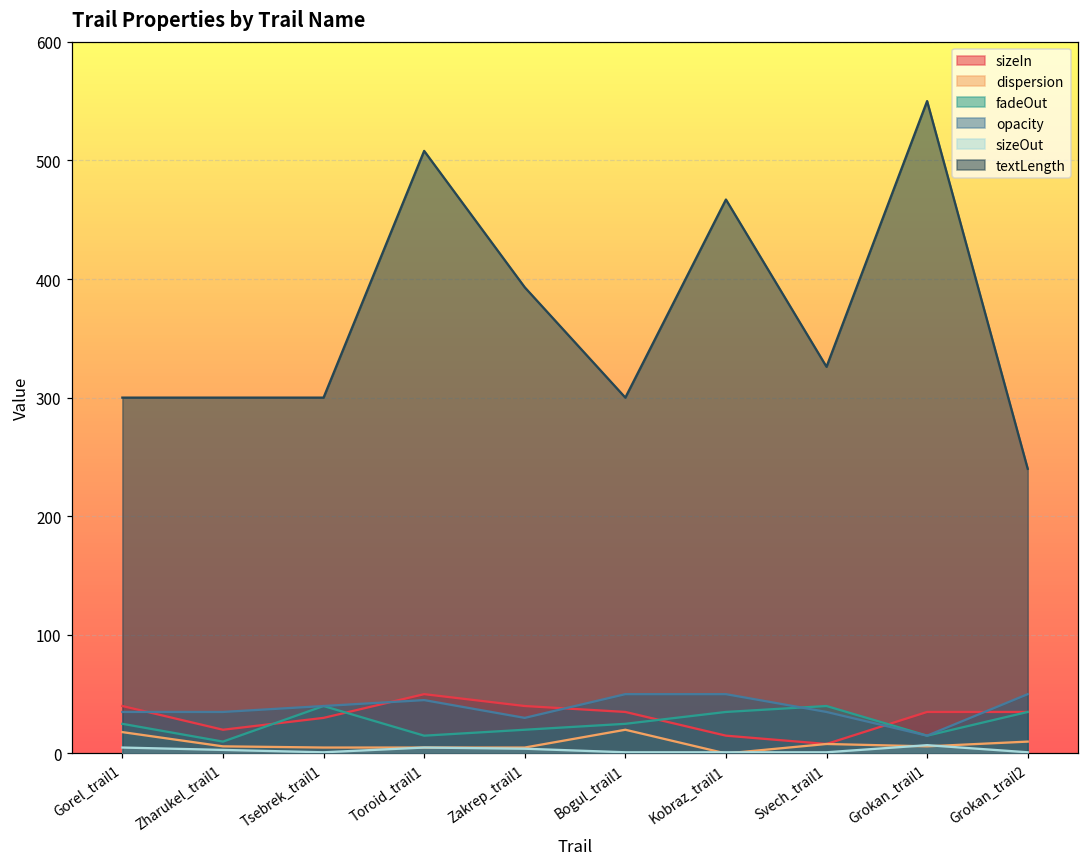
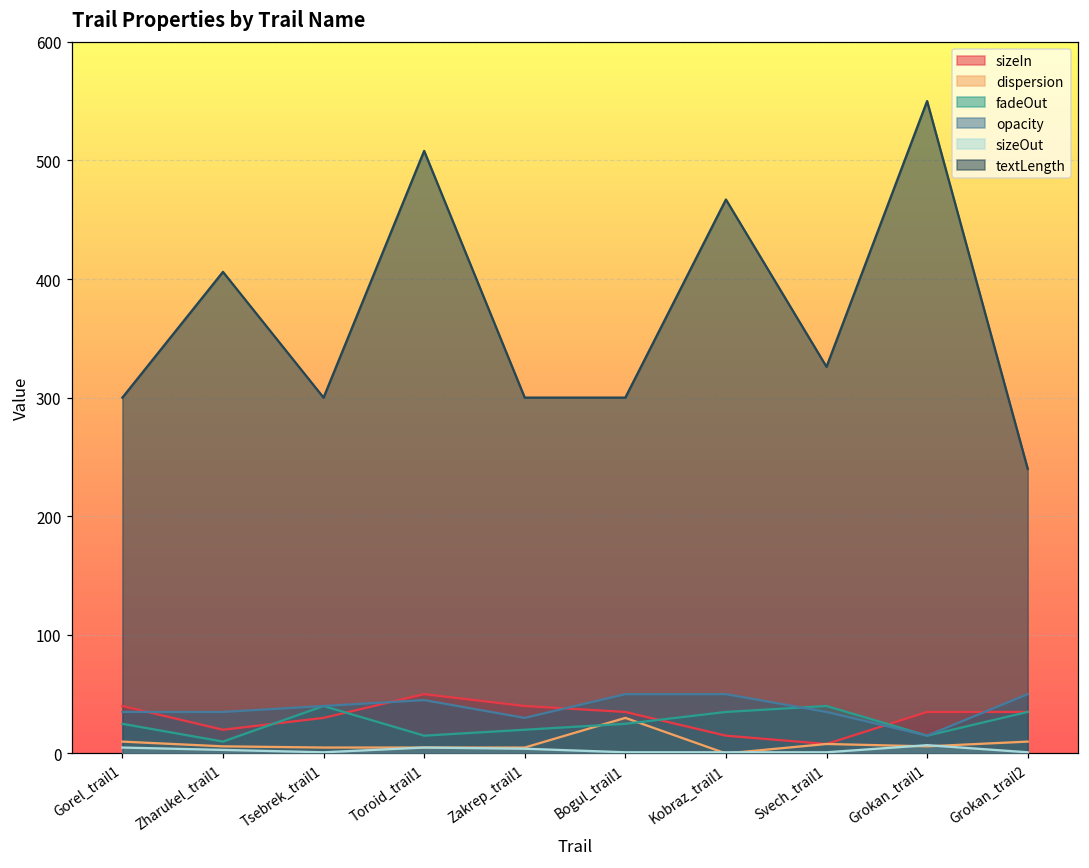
dispersion, Gorel_trail1: 18 -> 10
textLength, Zharukel_trail1: 300 -> 406
textLength, Zakrep_trail1: 393 -> 300
dispersion, Bogul_trail1: 20 -> 30
